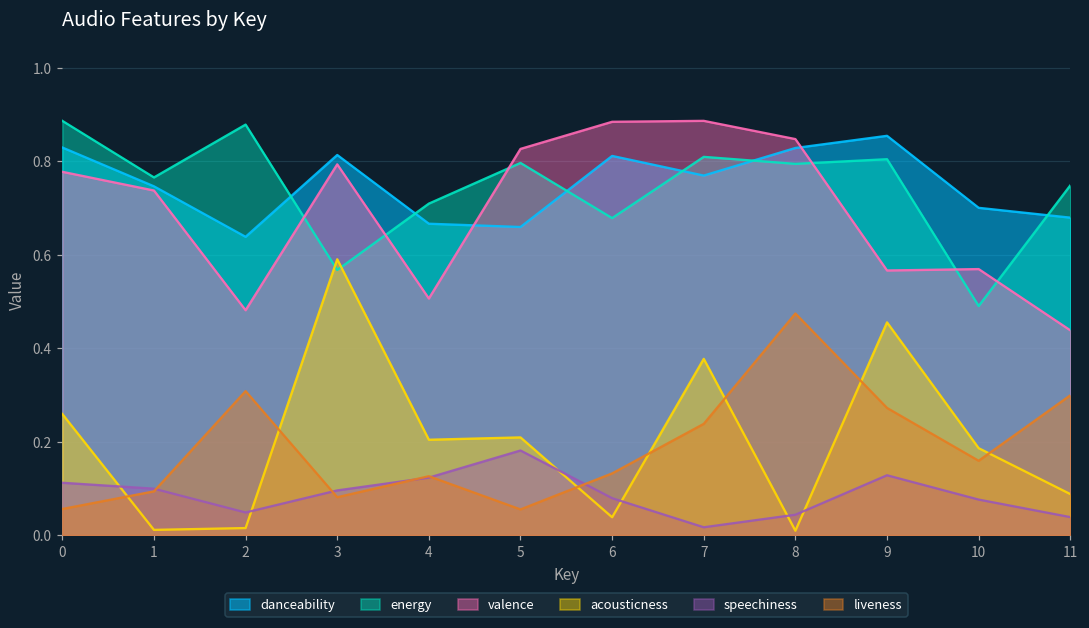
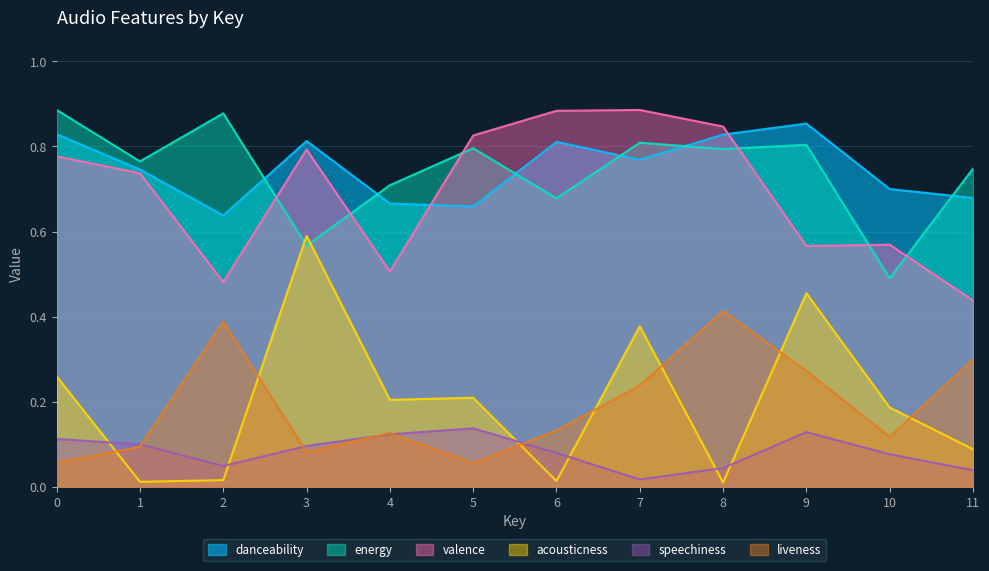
liveness, 2: 0.31 -> 0.39
speechiness, 5: 0.18 -> 0.14
acousticness, 6: 0.04 -> 0.01
liveness, 8: 0.47 -> 0.41
liveness, 10: 0.16 -> 0.12
